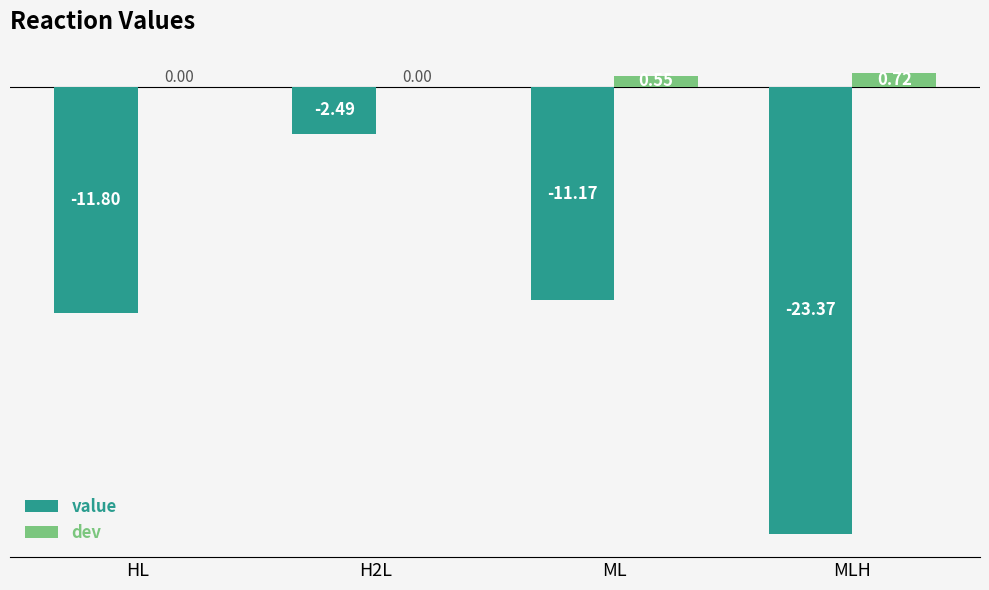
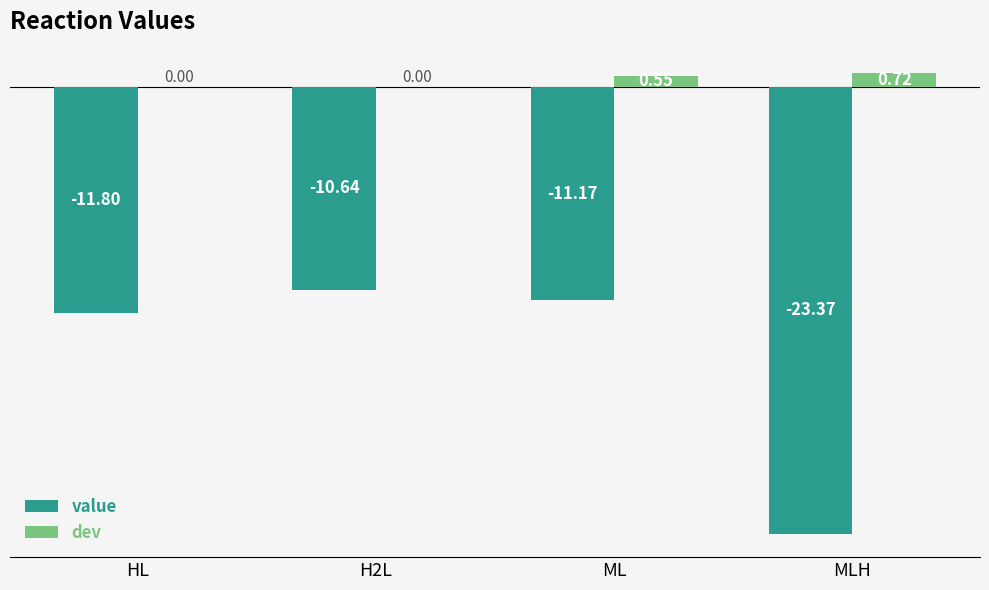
value, H2L: -2.49 -> -10.64
